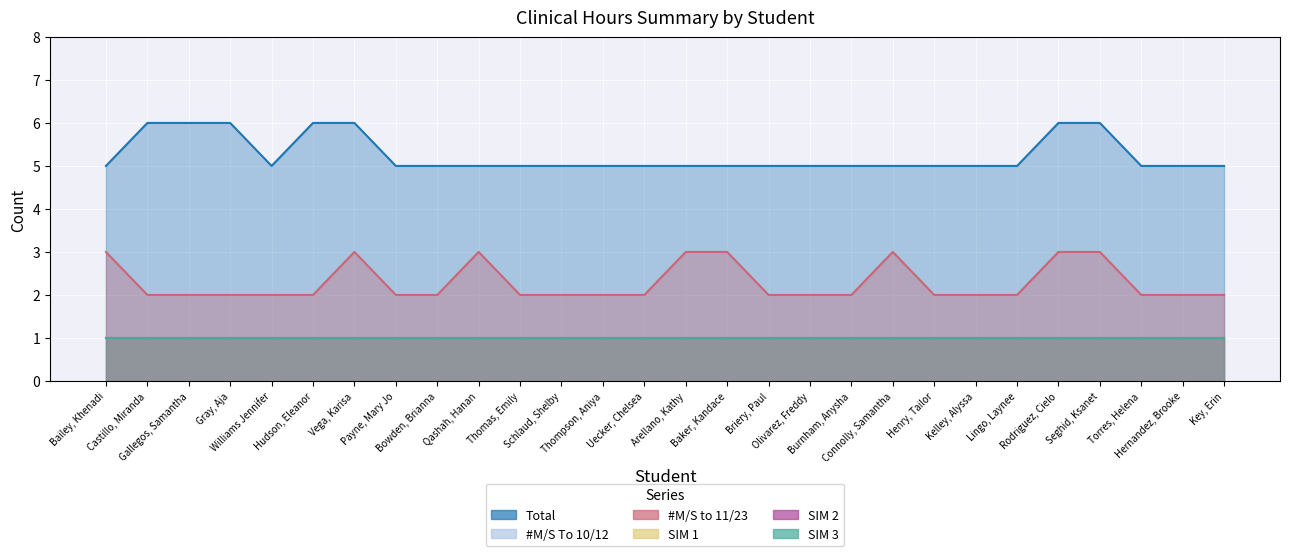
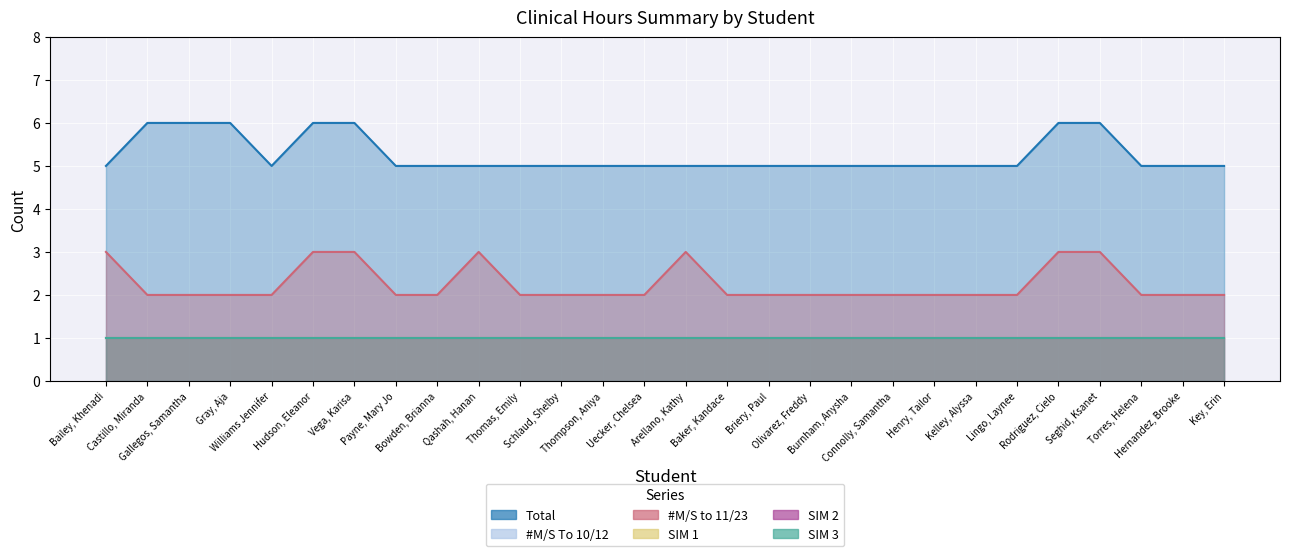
#M/S to 11/23, Hudson, Eleanor: 2 -> 3
#M/S to 11/23, Baker, Kandace: 3 -> 2
#M/S to 11/23, Connolly, Samantha: 3 -> 2
